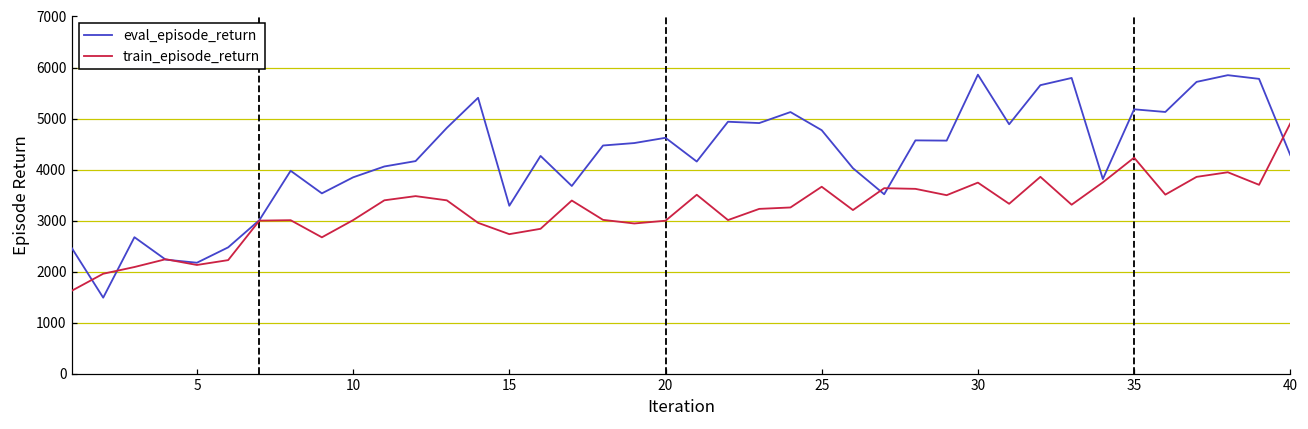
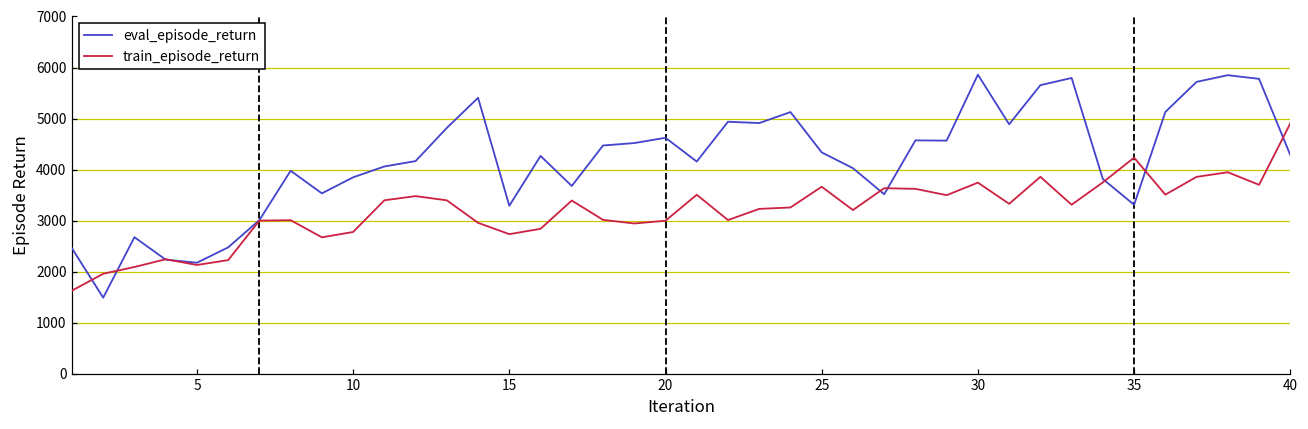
train_episode_return, 10: 3000 -> 2800
eval_episode_return, 25: 4800 -> 4300
eval_episode_return, 35: 5200 -> 3300
